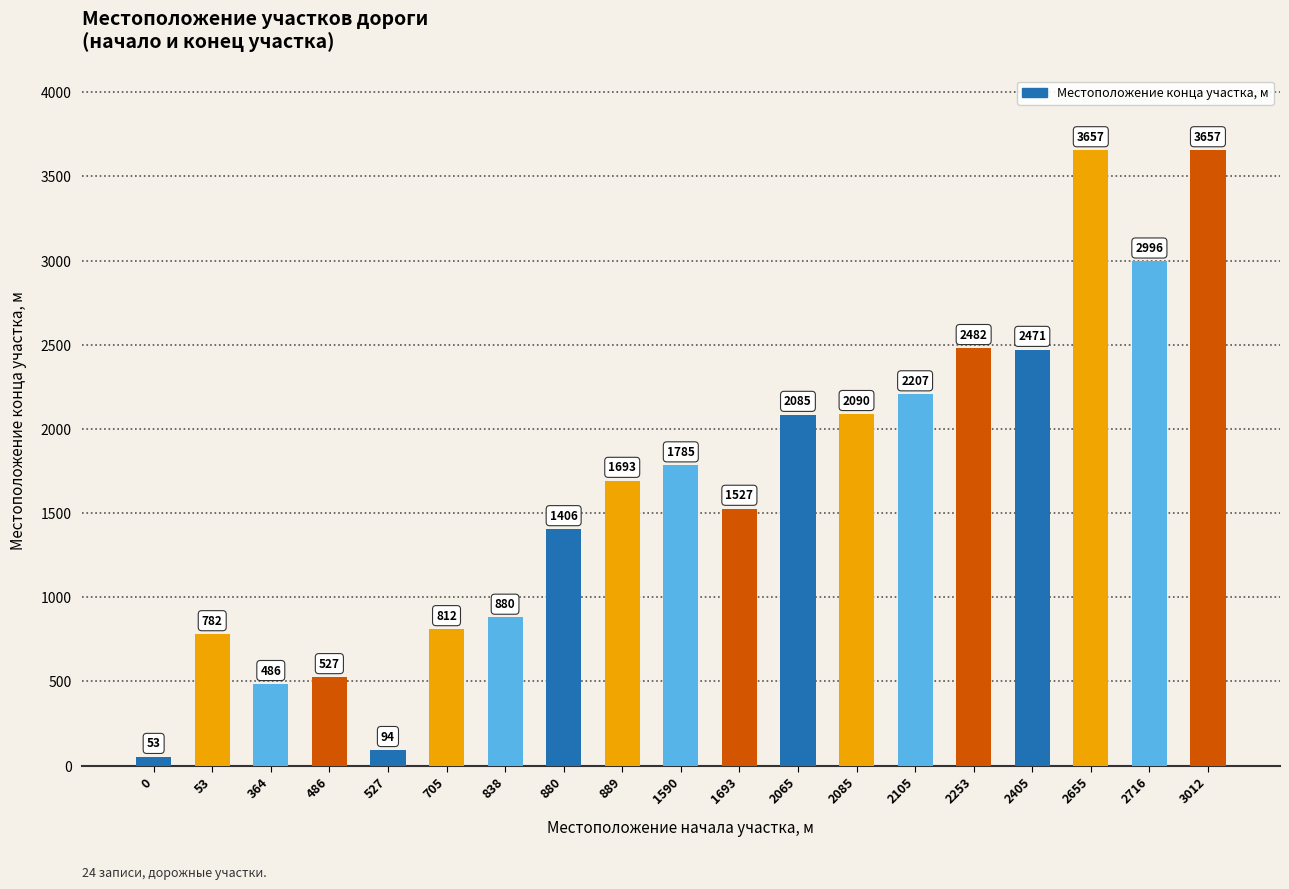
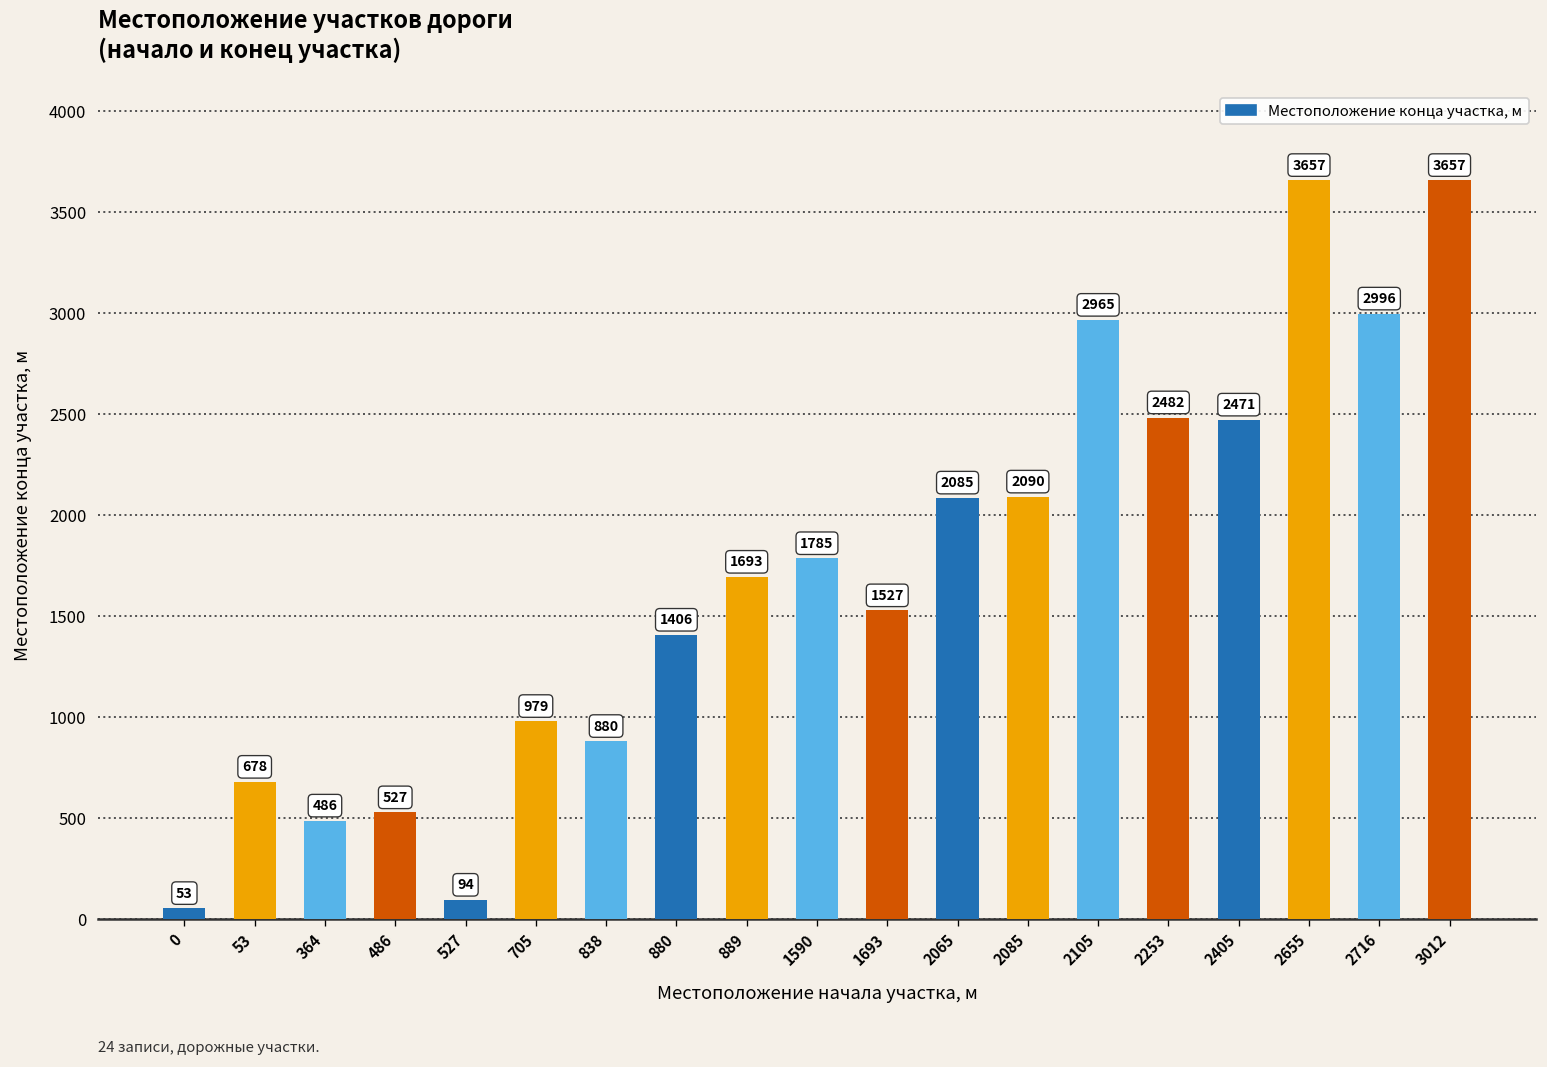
53: 782 -> 678
705: 812 -> 979
2105: 2207 -> 2965
